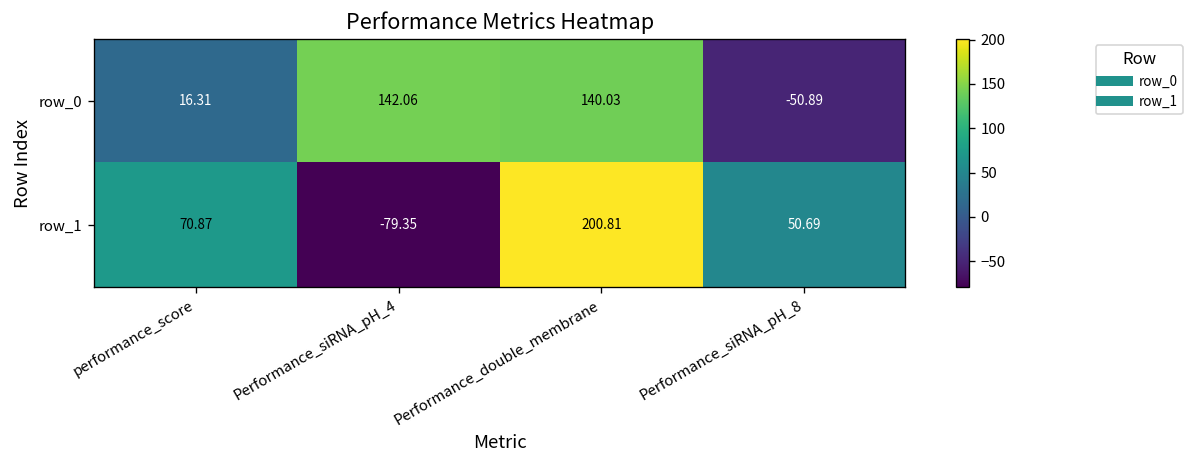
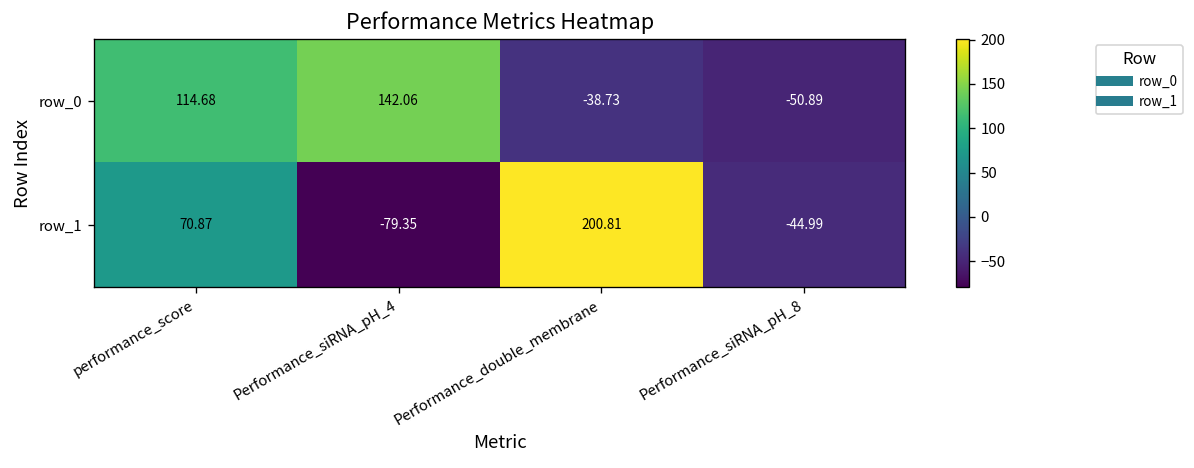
row_0, performance_score: 16.31 -> 114.68
row_0, Performance_double_membrane: 140.03 -> -38.73
row_1, Performance_siRNA_pH_8: 50.69 -> -44.99
